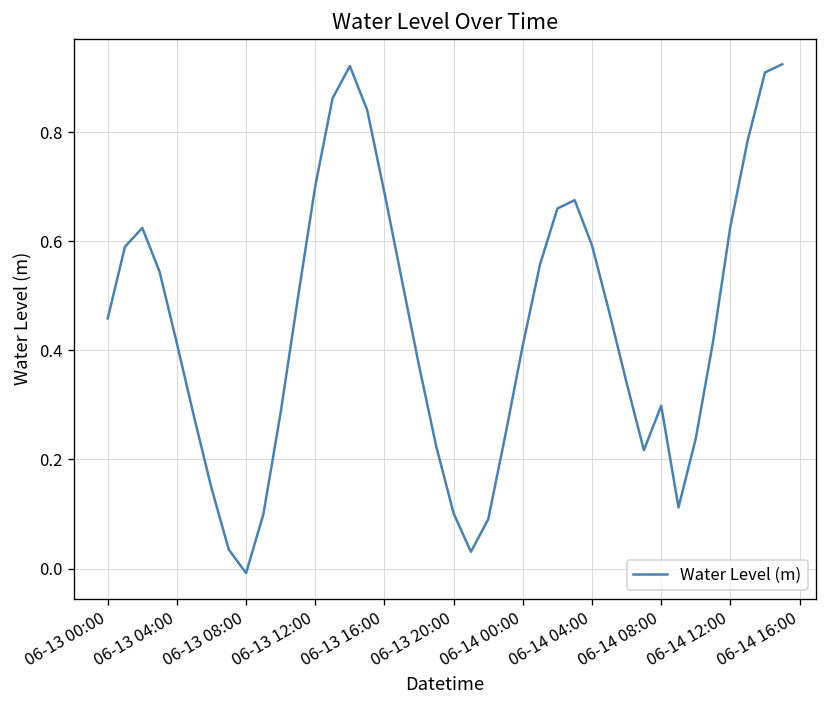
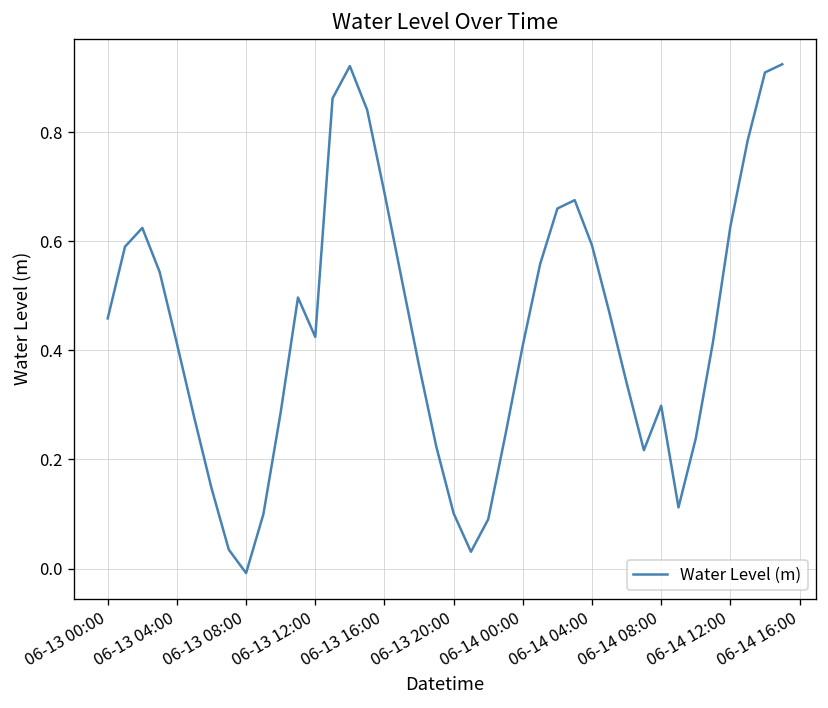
06-13 12:00: 0.70 -> 0.42
